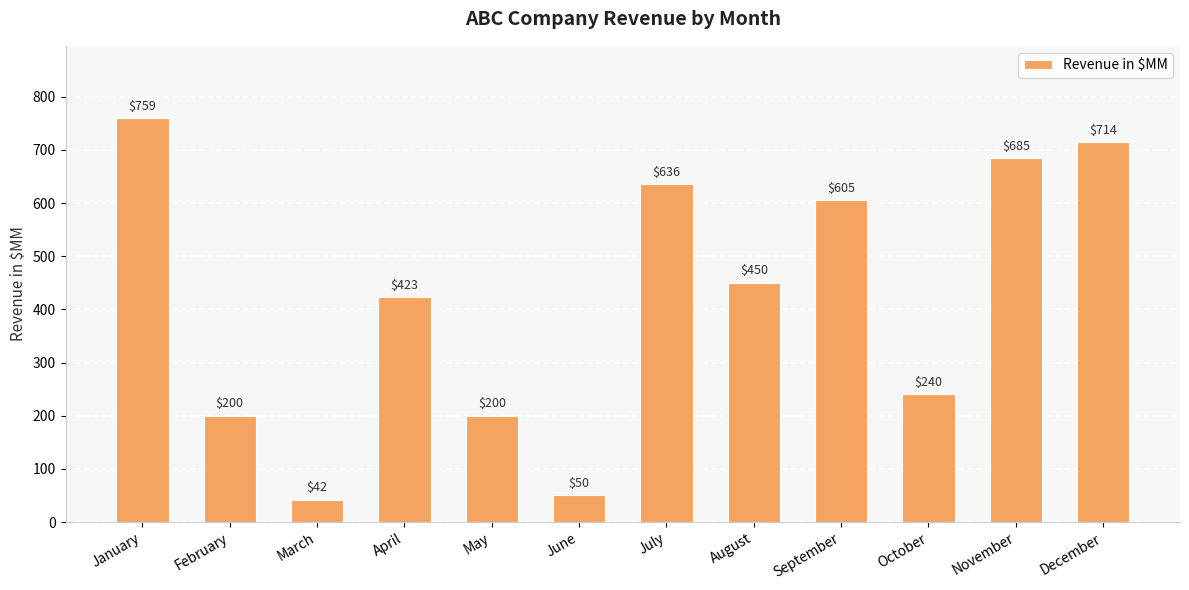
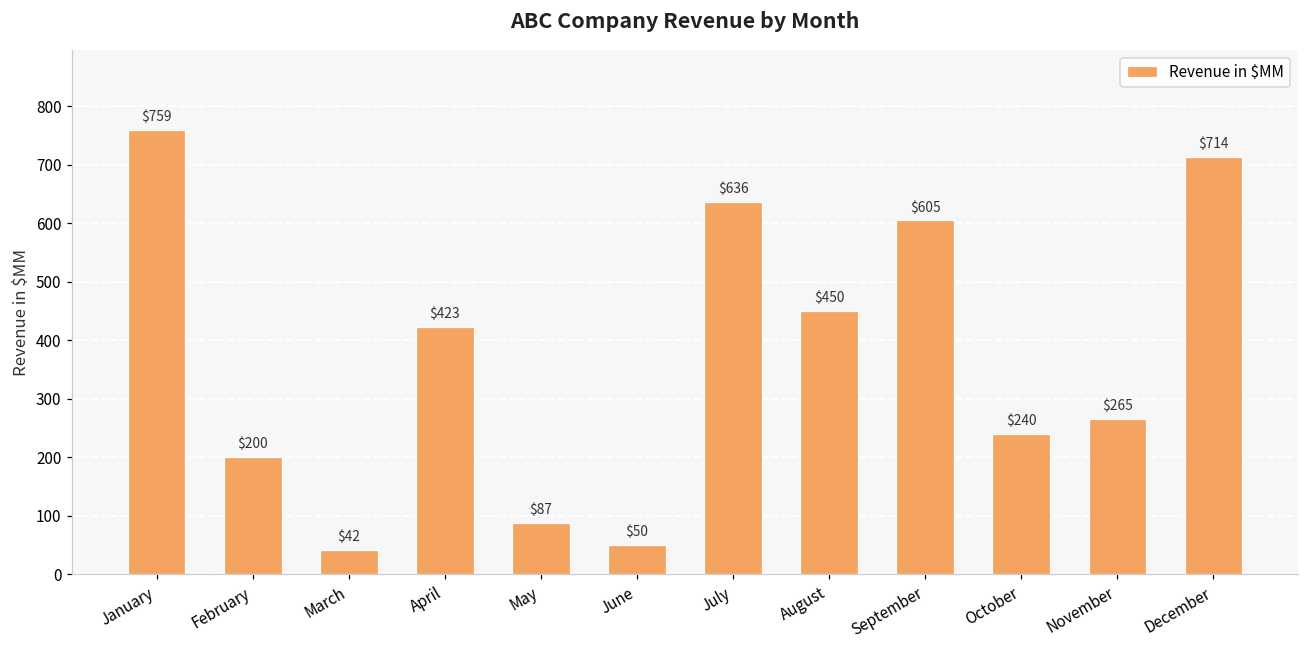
May: $200 -> $87
November: $685 -> $265
